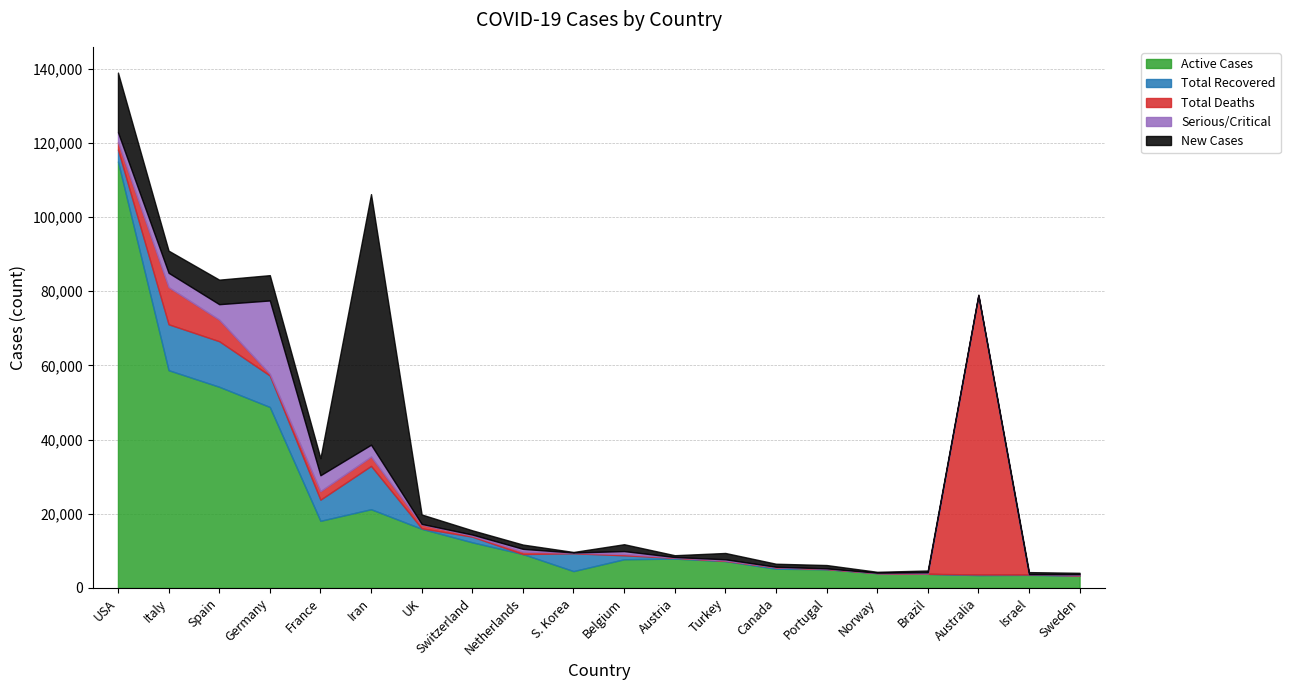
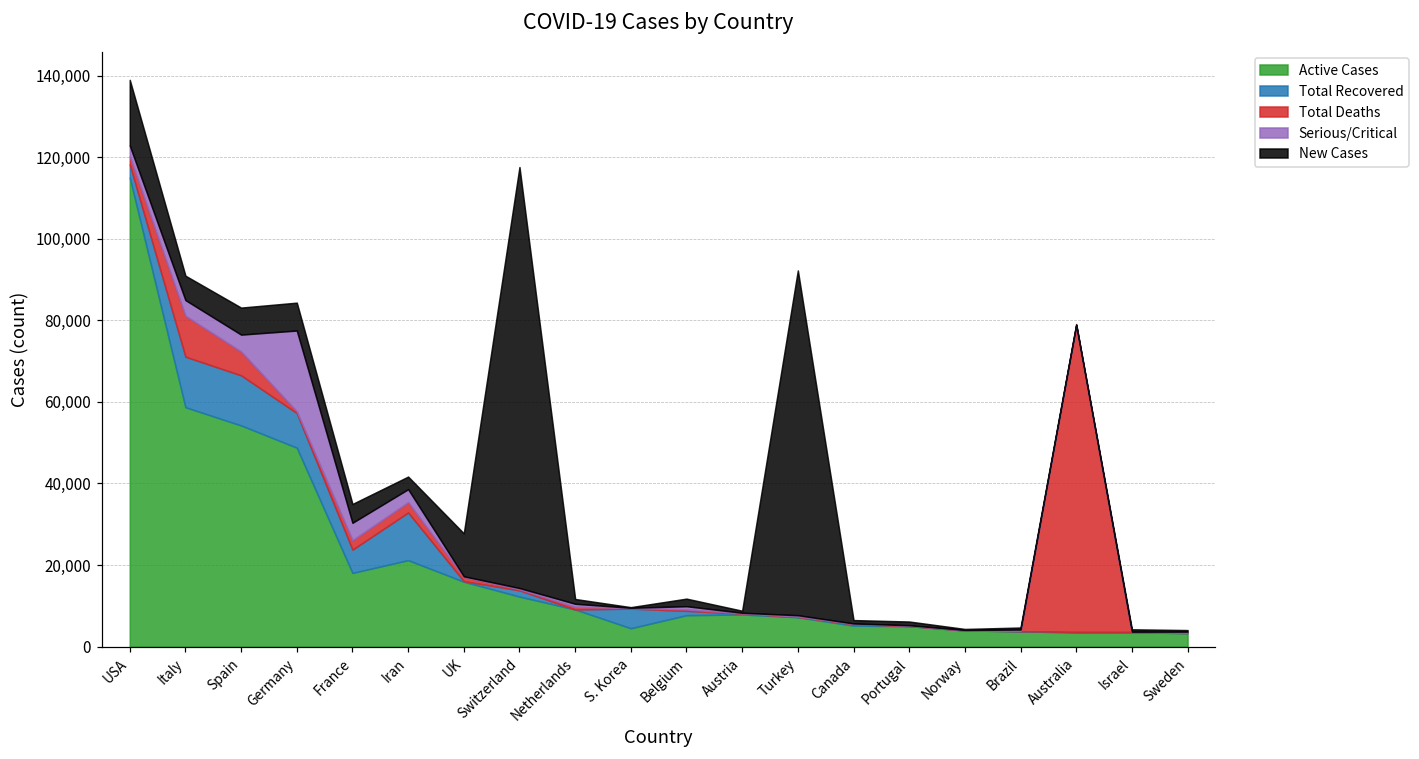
New Cases, Iran: 68,000 -> 3,000
New Cases, UK: 3,000 -> 11,000
New Cases, Switzerland: 1,000 -> 103,000
New Cases, Turkey: 2,000 -> 85,000
